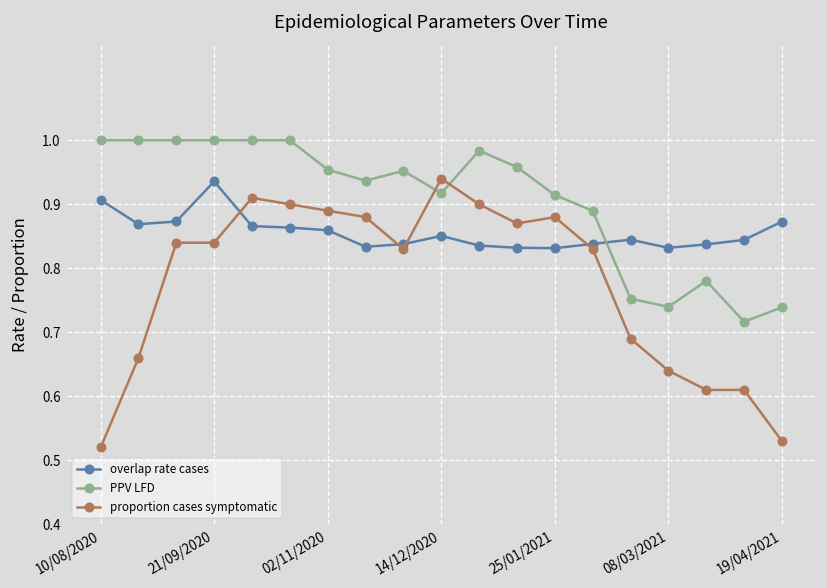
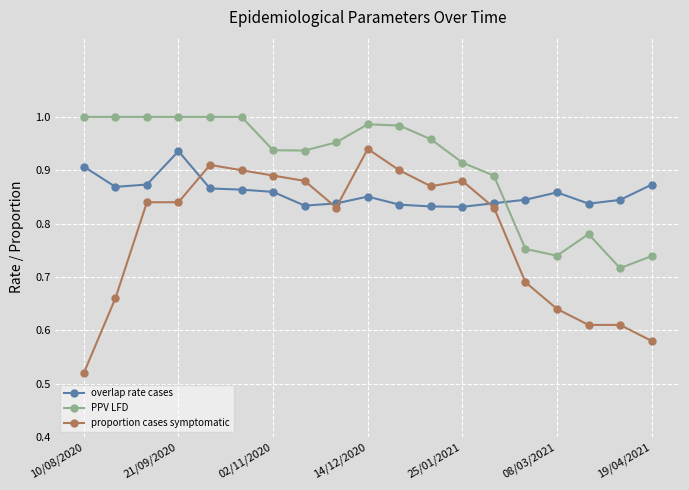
PPV LFD, 02/11/2020: 0.95 -> 0.94
PPV LFD, 14/12/2020: 0.92 -> 0.99
overlap rate cases, 08/03/2021: 0.83 -> 0.86
proportion cases symptomatic, 19/04/2021: 0.53 -> 0.58
